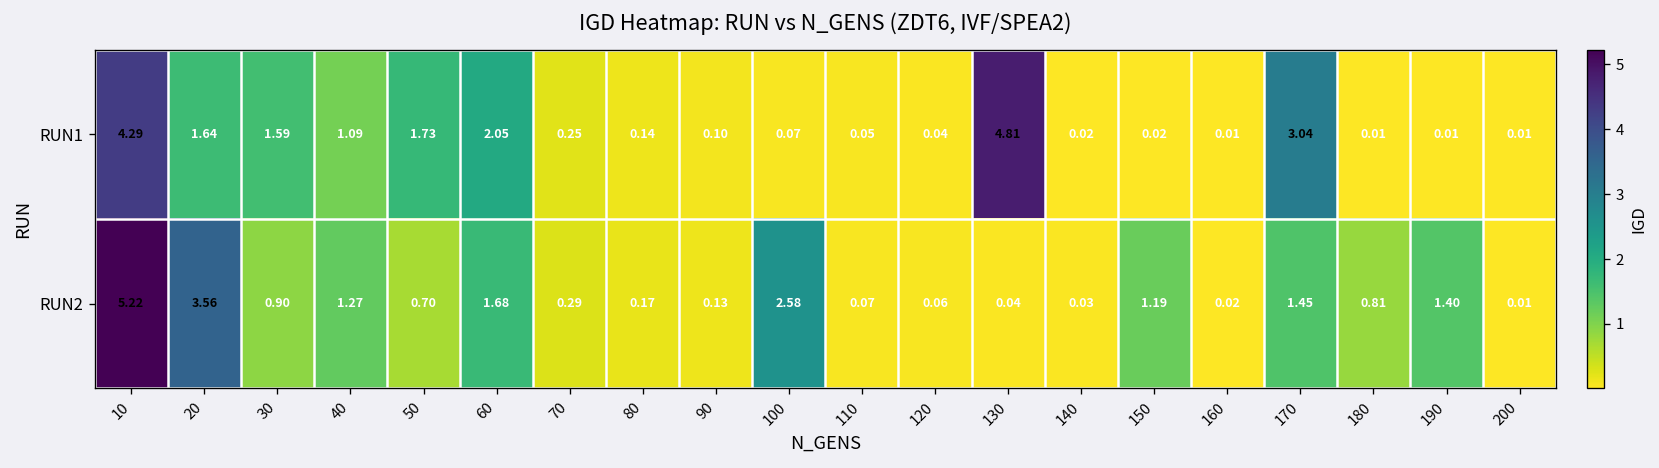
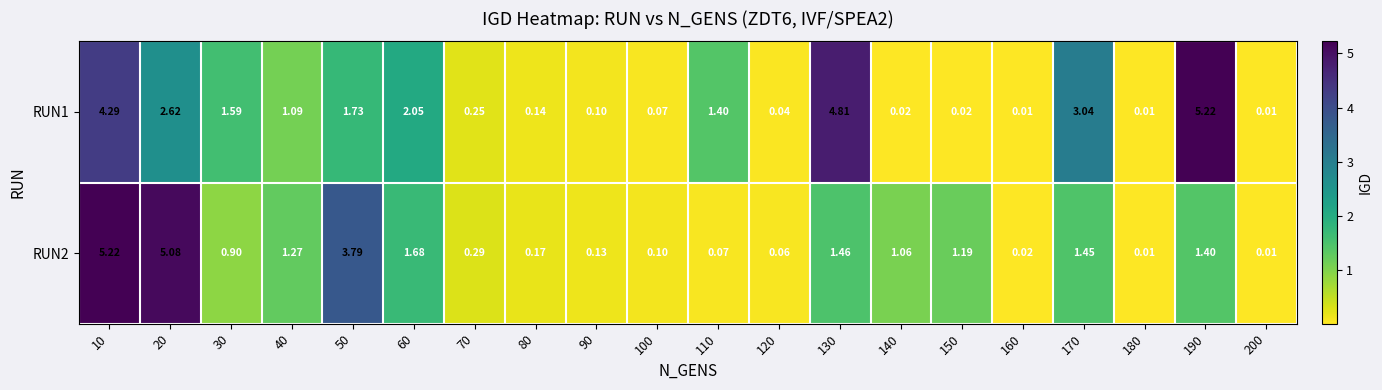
RUN1, 20: 1.64 -> 2.62
RUN1, 110: 0.05 -> 1.40
RUN1, 190: 0.01 -> 5.22
RUN2, 20: 3.56 -> 5.08
RUN2, 50: 0.70 -> 3.79
RUN2, 100: 2.58 -> 0.10
RUN2, 130: 0.04 -> 1.46
RUN2, 140: 0.03 -> 1.06
RUN2, 180: 0.81 -> 0.01
